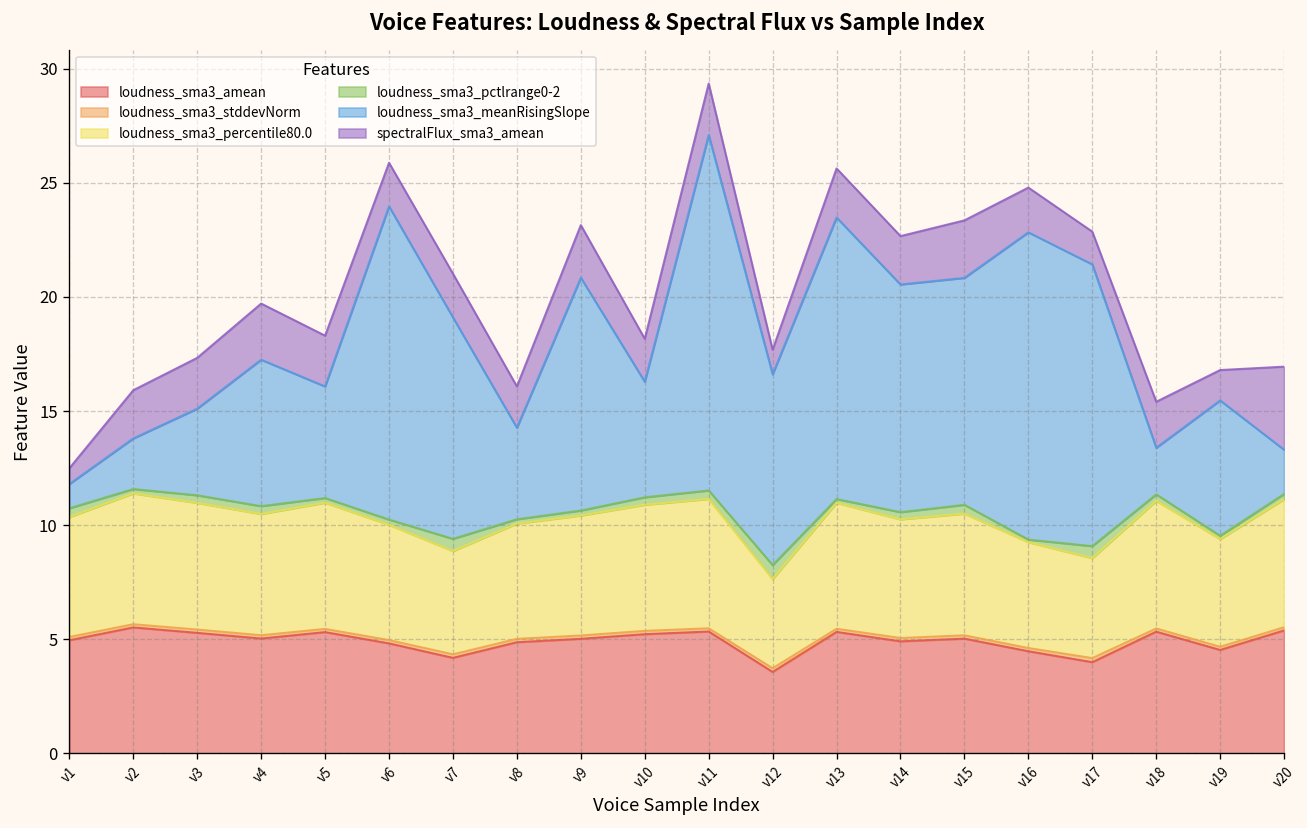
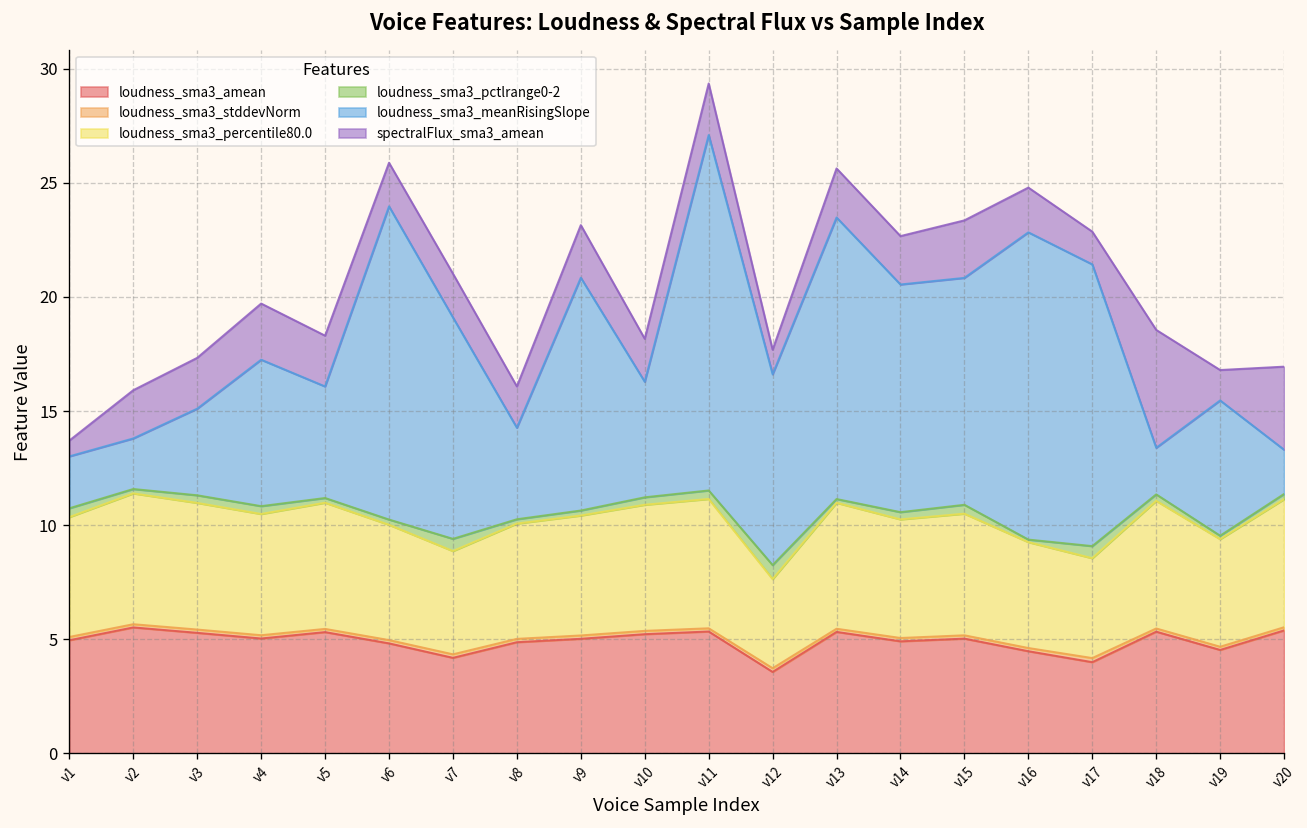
loudness_sma3_meanRisingSlope, v1: 1.1 -> 2.3
spectralFlux_sma3_amean, v18: 2.0 -> 5.2
